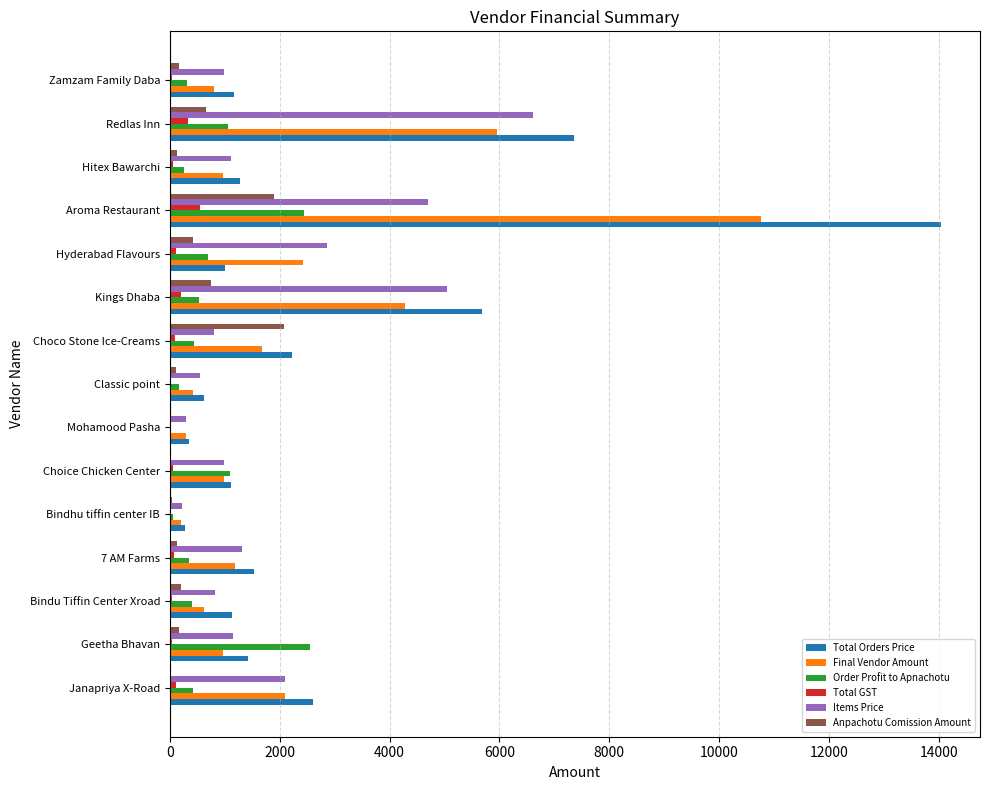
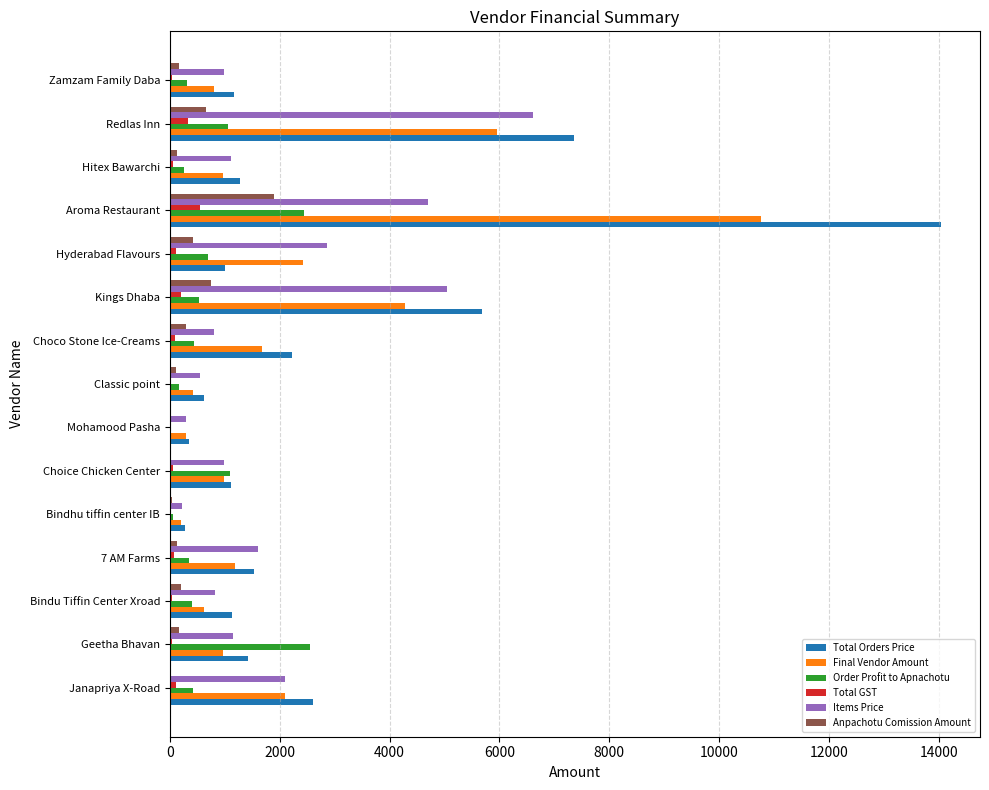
Anpachotu Comission Amount, Choco Stone Ice-Creams: 2100 -> 300
Items Price, 7 AM Farms: 1300 -> 1600
